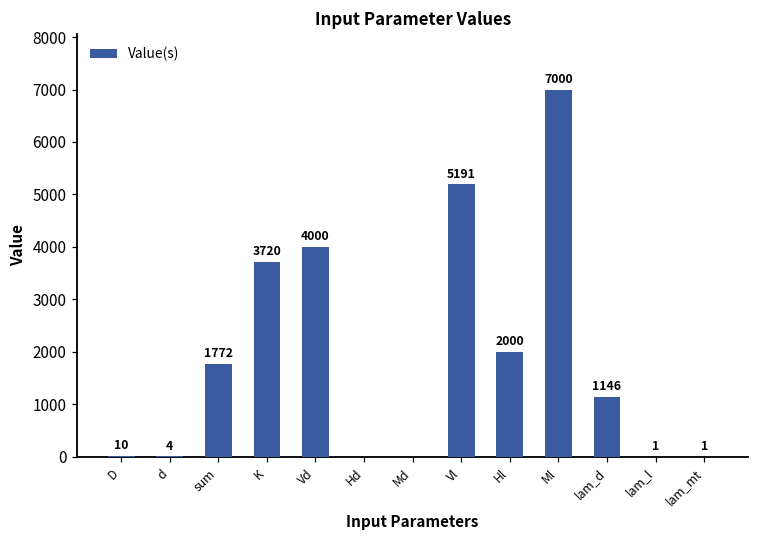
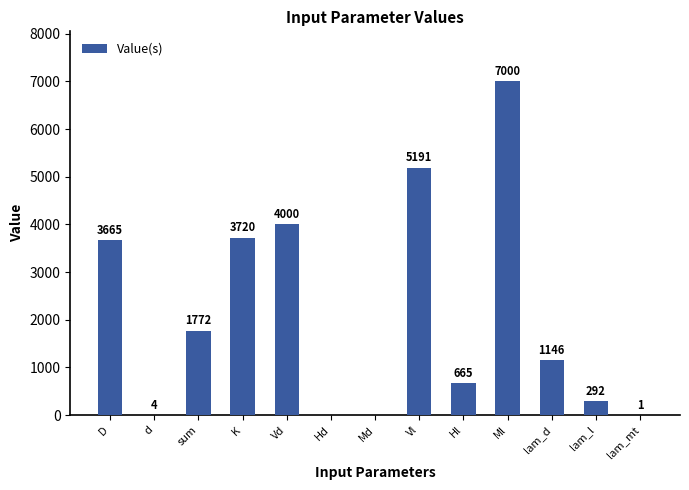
D: 10 -> 3665
Hl: 2000 -> 665
lam_l: 1 -> 292
